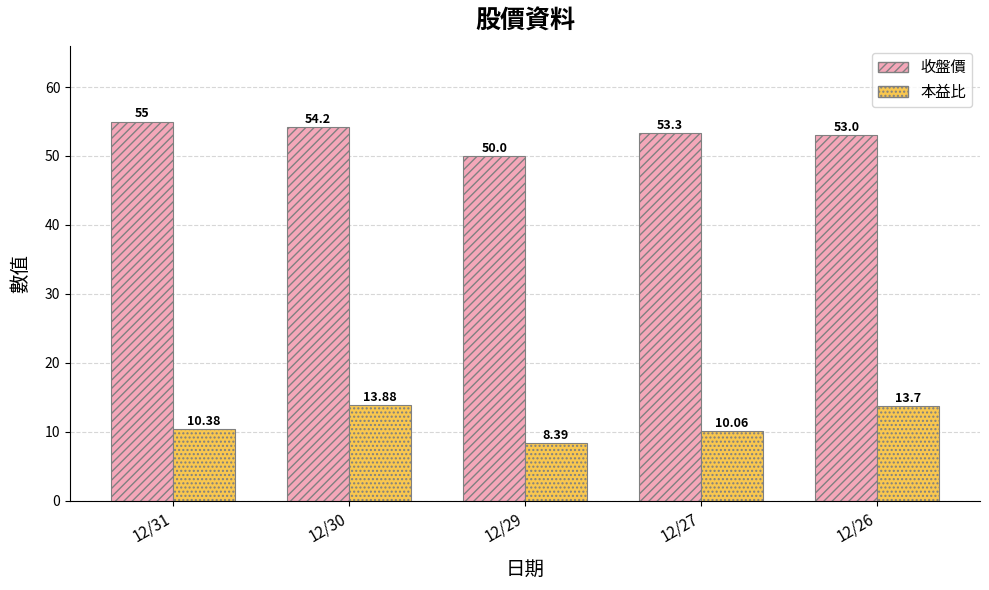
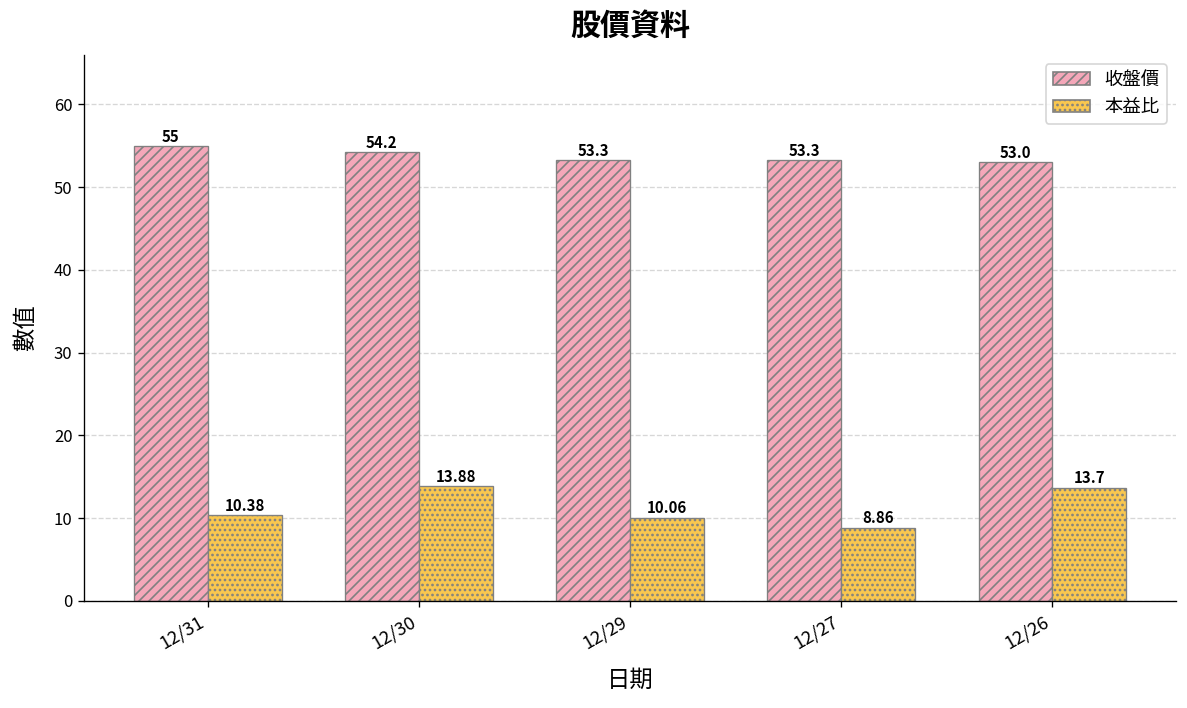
收盤價, 12/29: 50.0 -> 53.3
本益比, 12/29: 8.39 -> 10.06
本益比, 12/27: 10.06 -> 8.86
